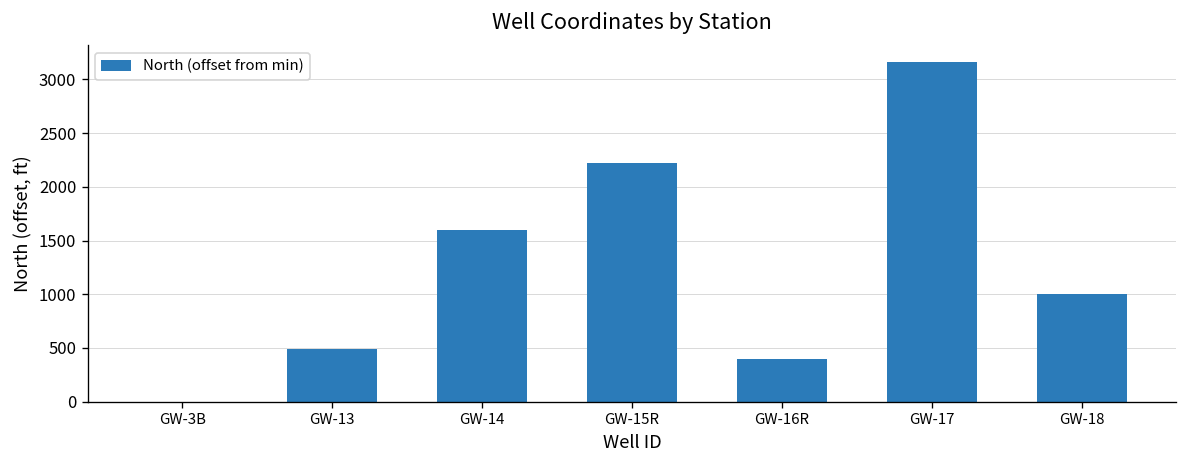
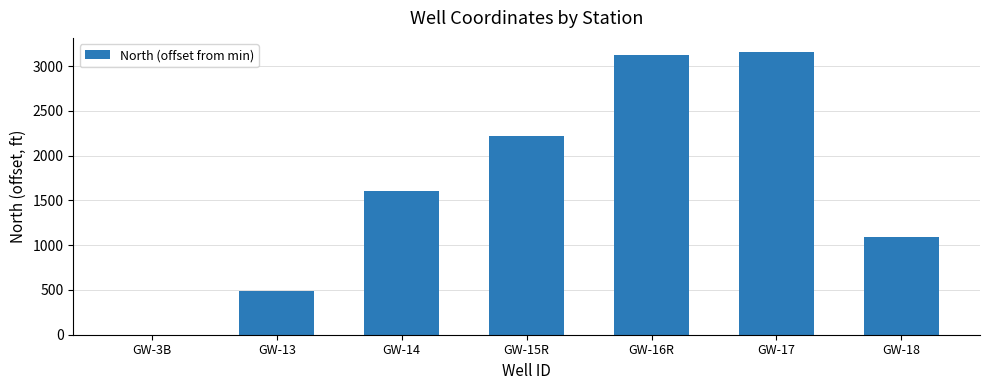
GW-16R: 400 -> 3100
GW-18: 1000 -> 1100
